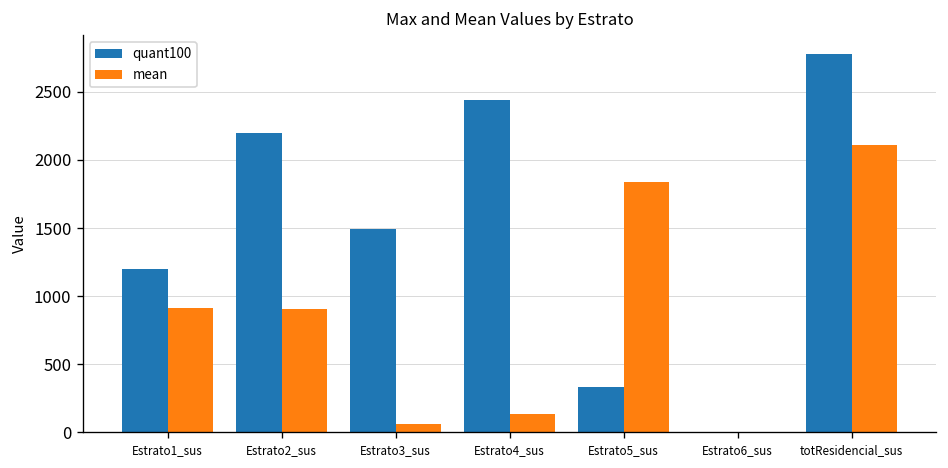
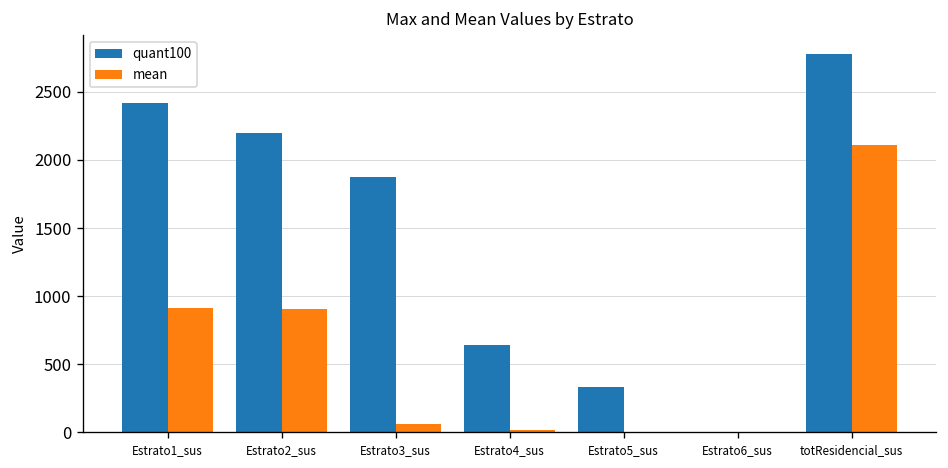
quant100, Estrato1_sus: 1200 -> 2420
quant100, Estrato3_sus: 1490 -> 1870
quant100, Estrato4_sus: 2440 -> 640
mean, Estrato4_sus: 130 -> 20
mean, Estrato5_sus: 1840 -> 0
